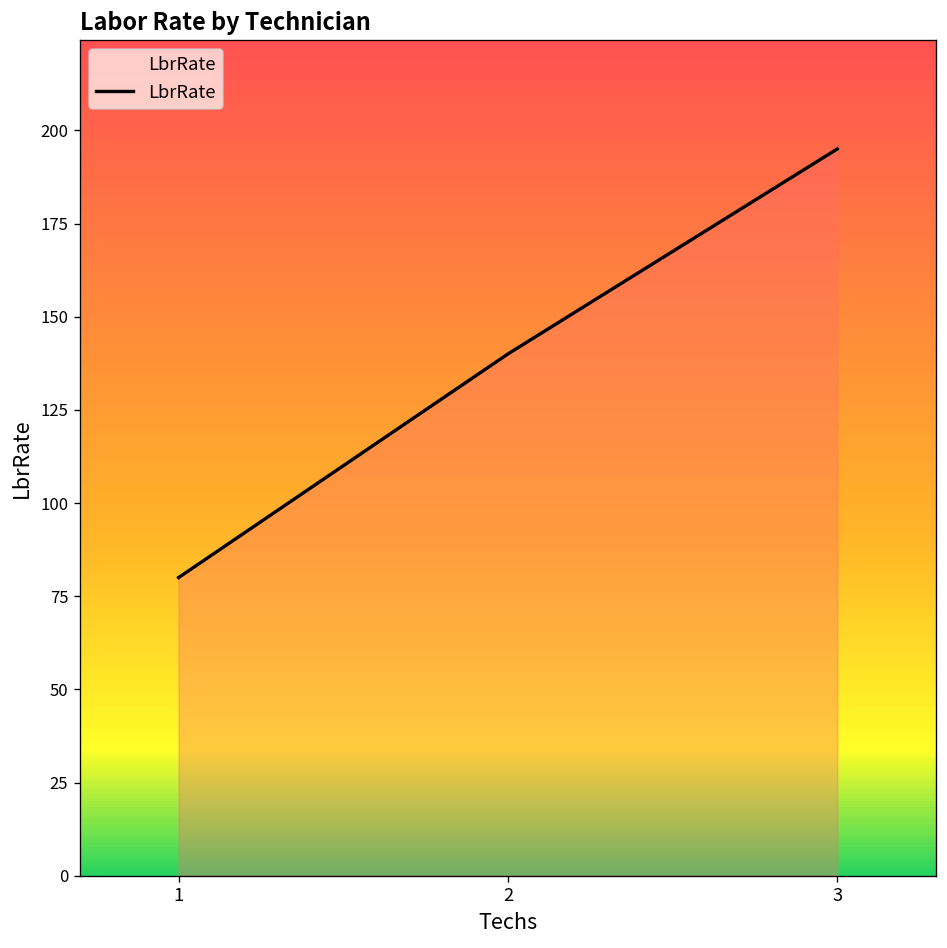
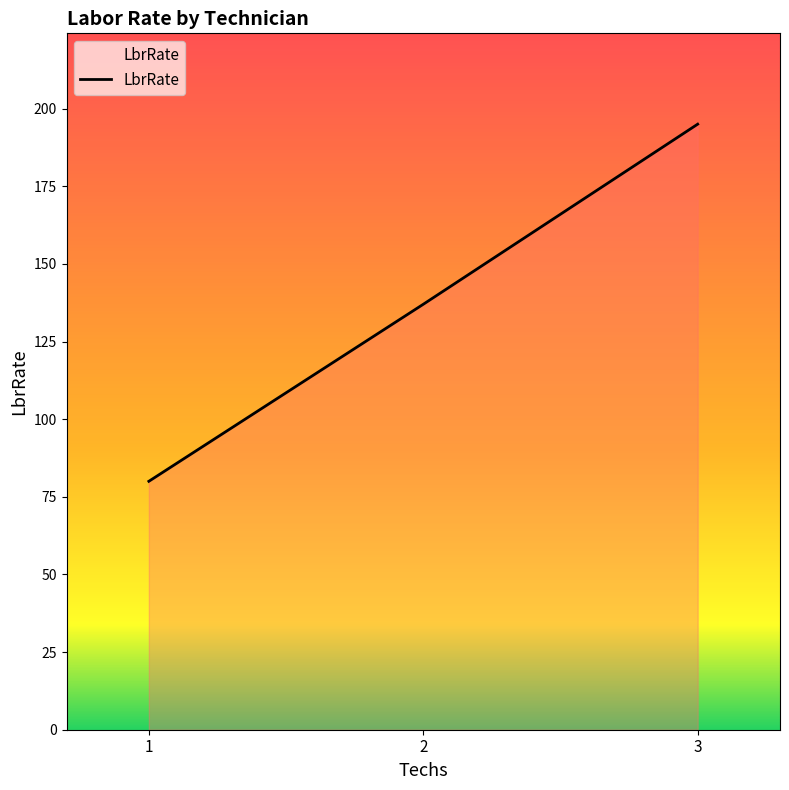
2: 140 -> 137
